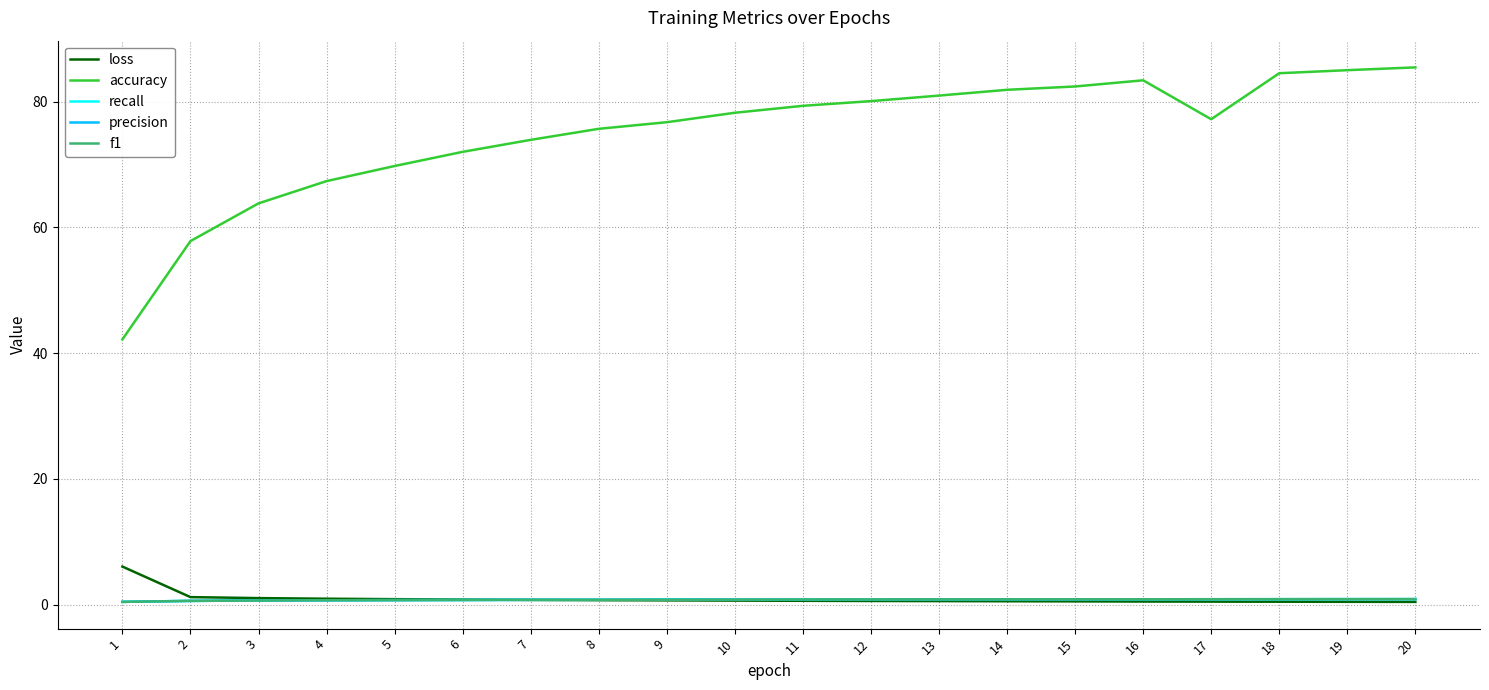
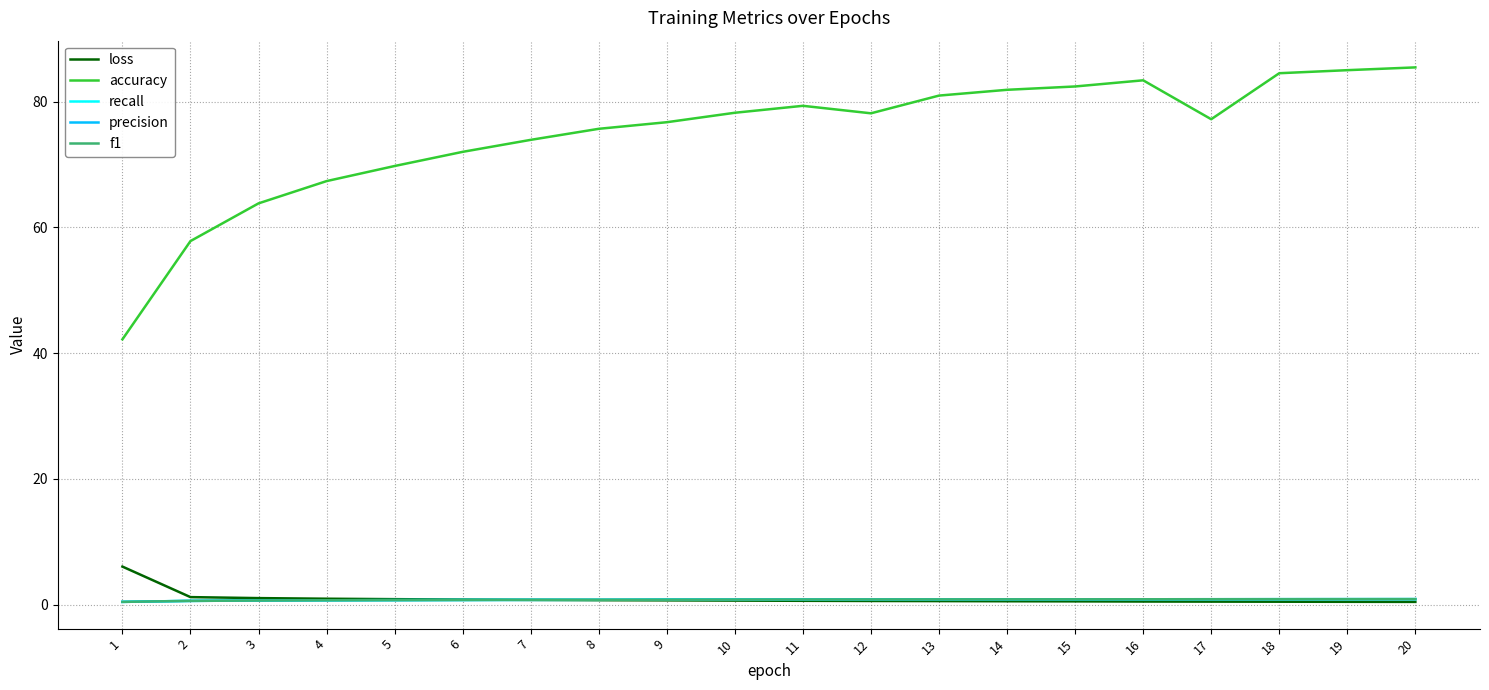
accuracy, 12: 80 -> 78
